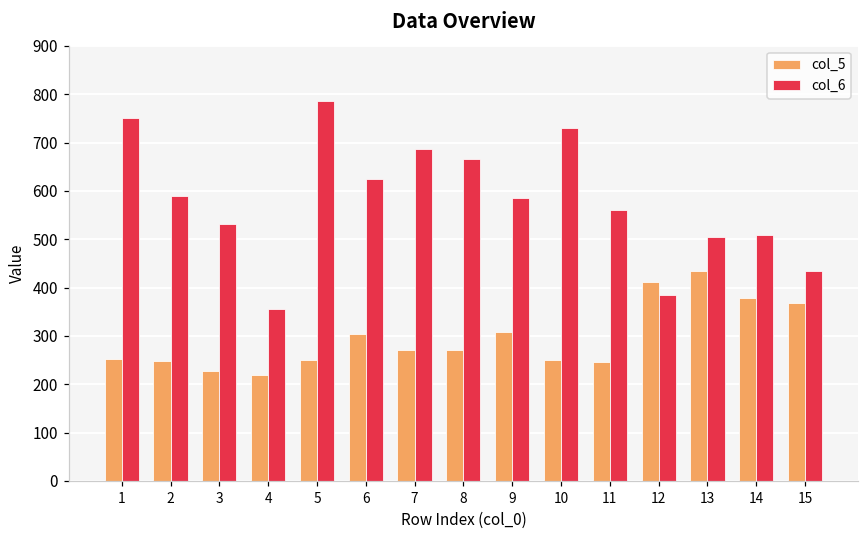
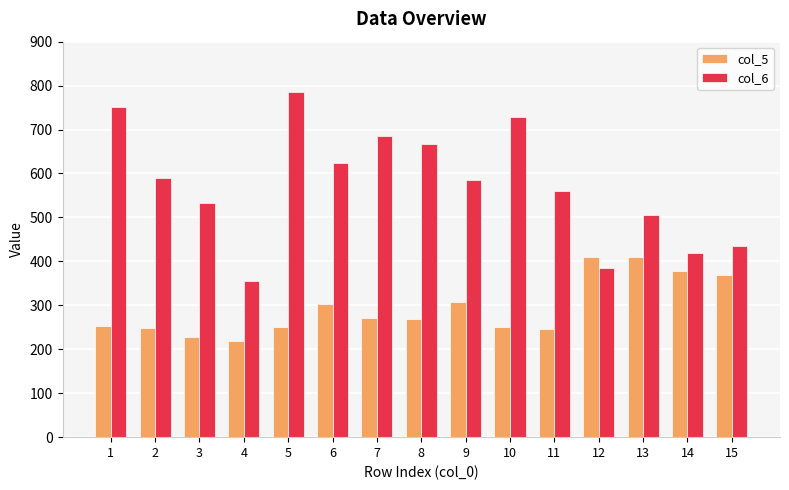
col_5, 13: 440 -> 410
col_6, 14: 510 -> 420
